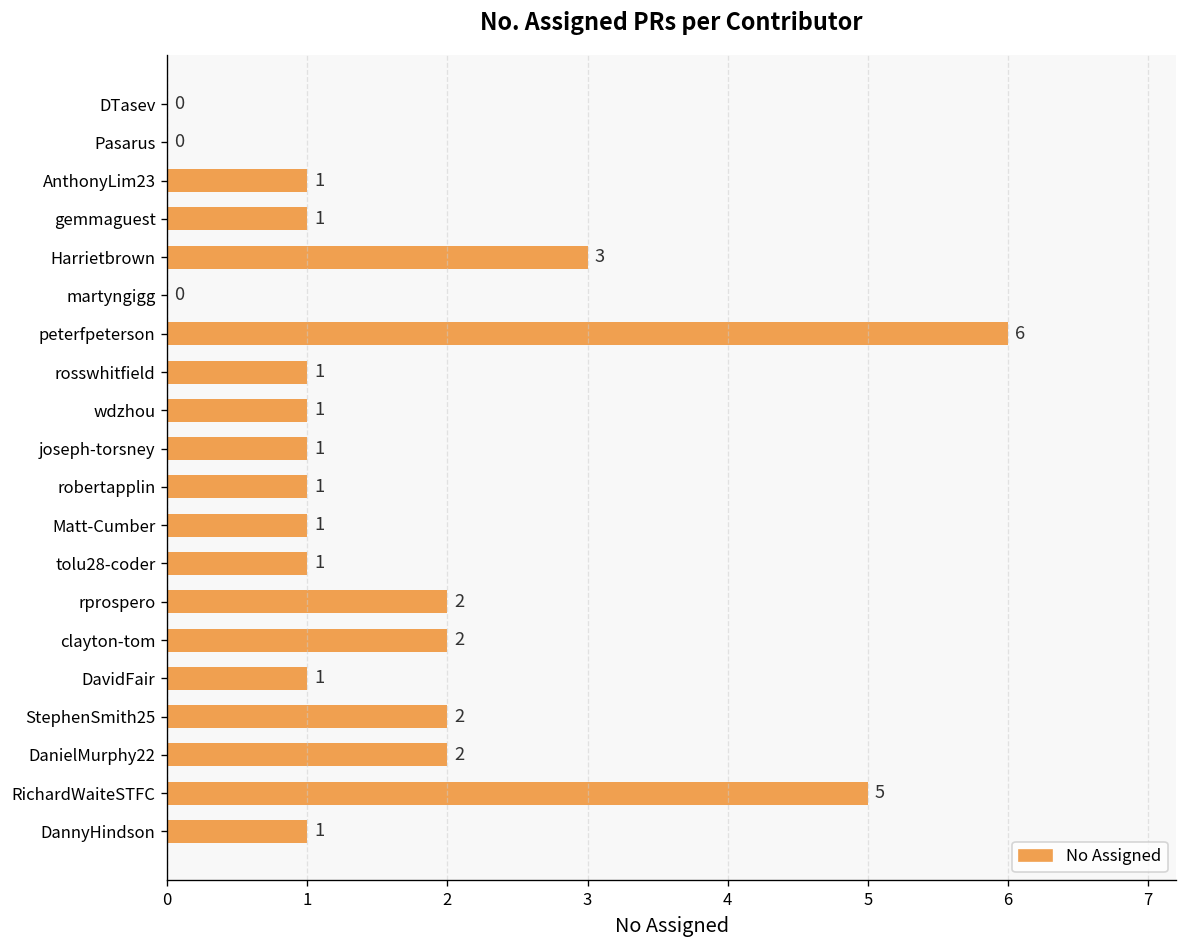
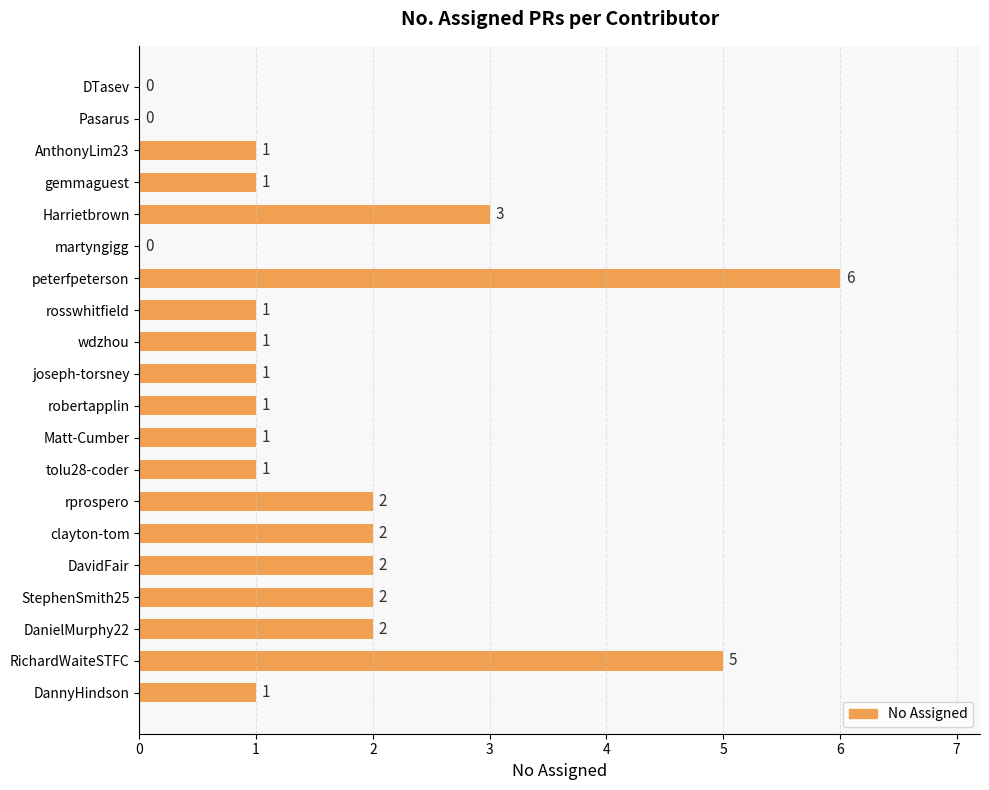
DavidFair: 1 -> 2
